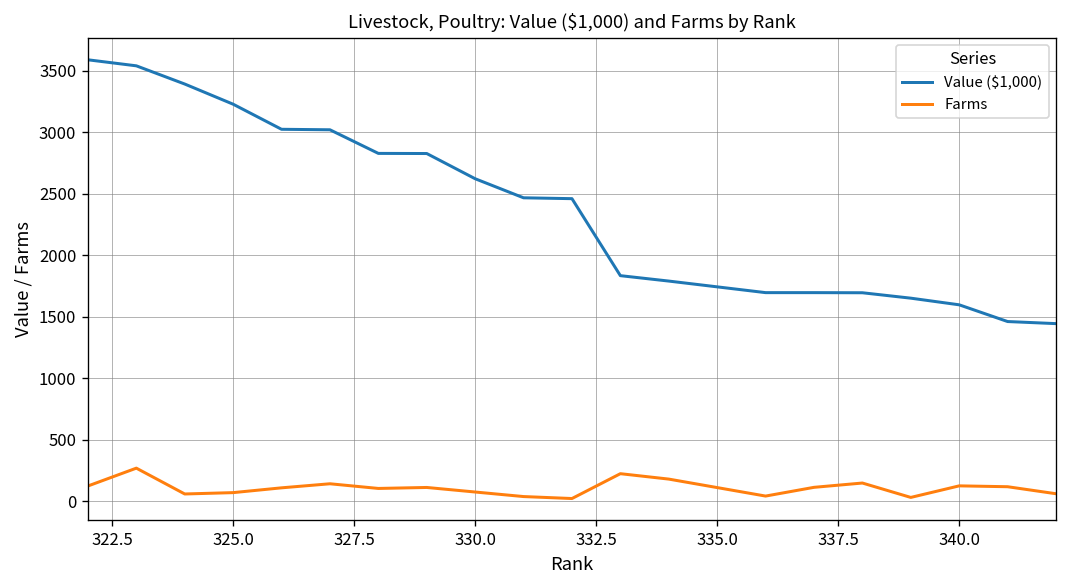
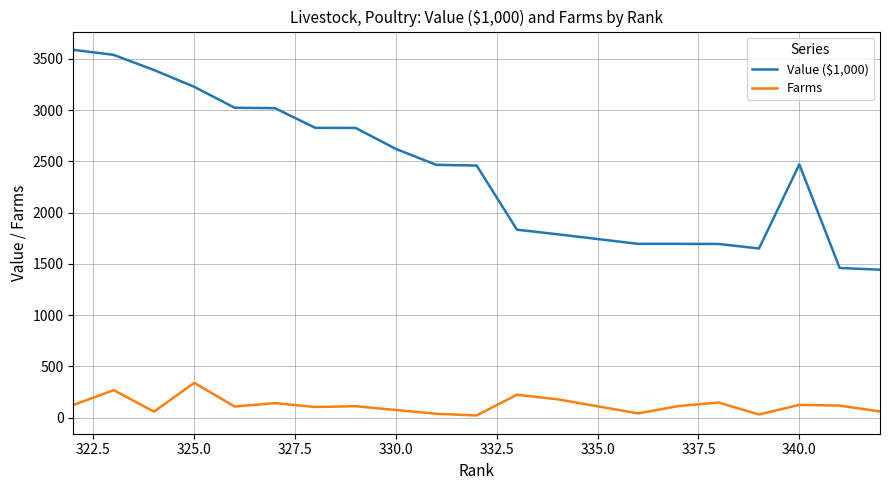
Farms, 325.0: 70 -> 340
Value ($1,000), 340.0: 1600 -> 2470
